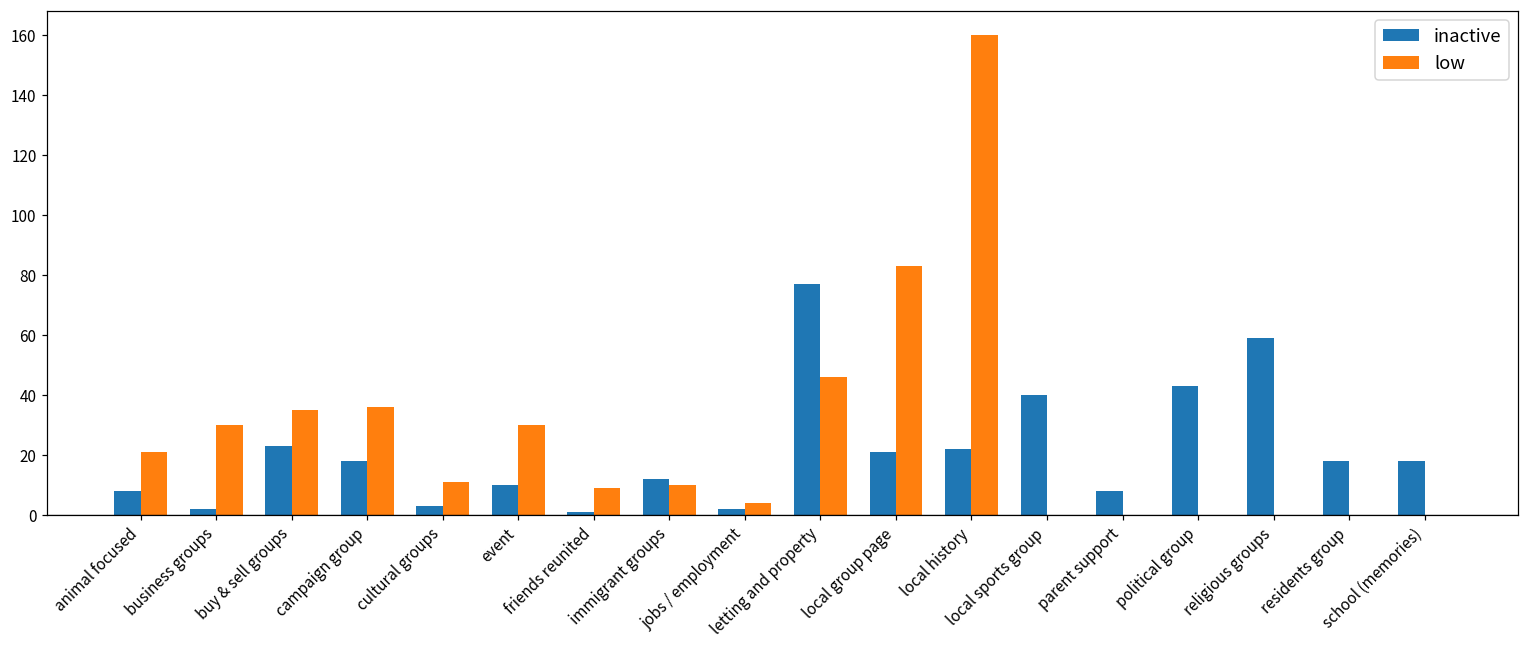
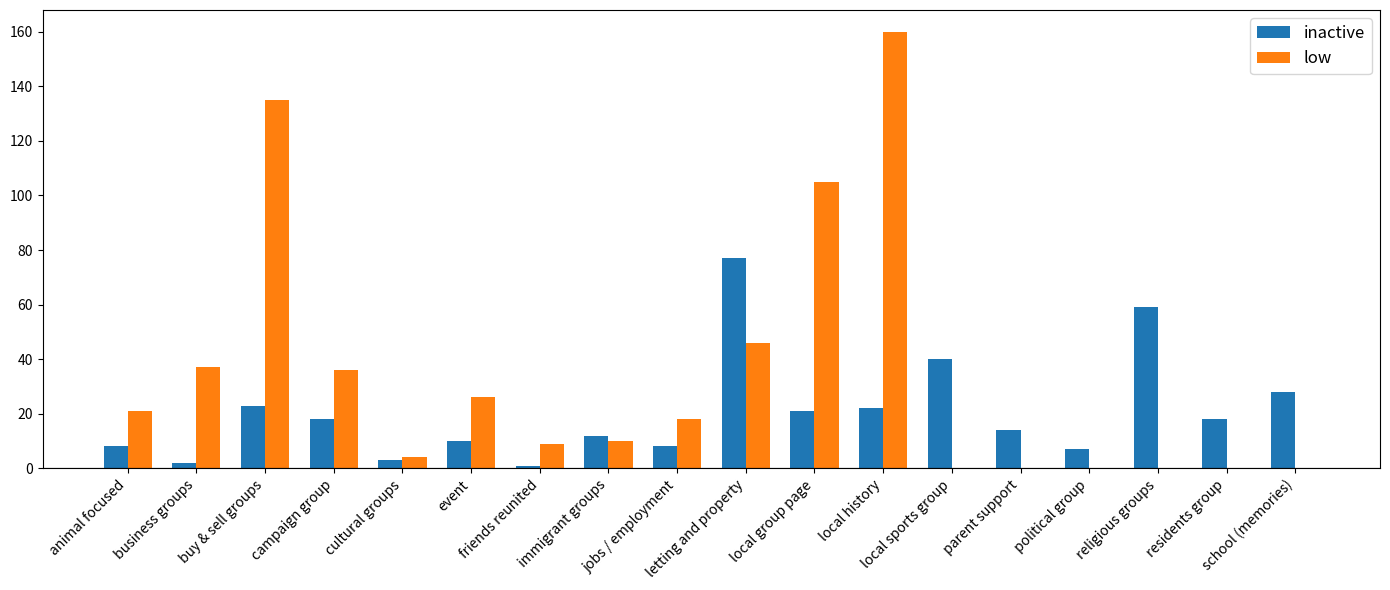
low, business groups: 30 -> 37
low, buy & sell groups: 35 -> 135
low, cultural groups: 11 -> 4
low, event: 30 -> 26
inactive, jobs / employment: 2 -> 8
low, jobs / employment: 4 -> 18
low, local group page: 83 -> 105
inactive, parent support: 8 -> 14
inactive, political group: 43 -> 7
inactive, school (memories): 18 -> 28
